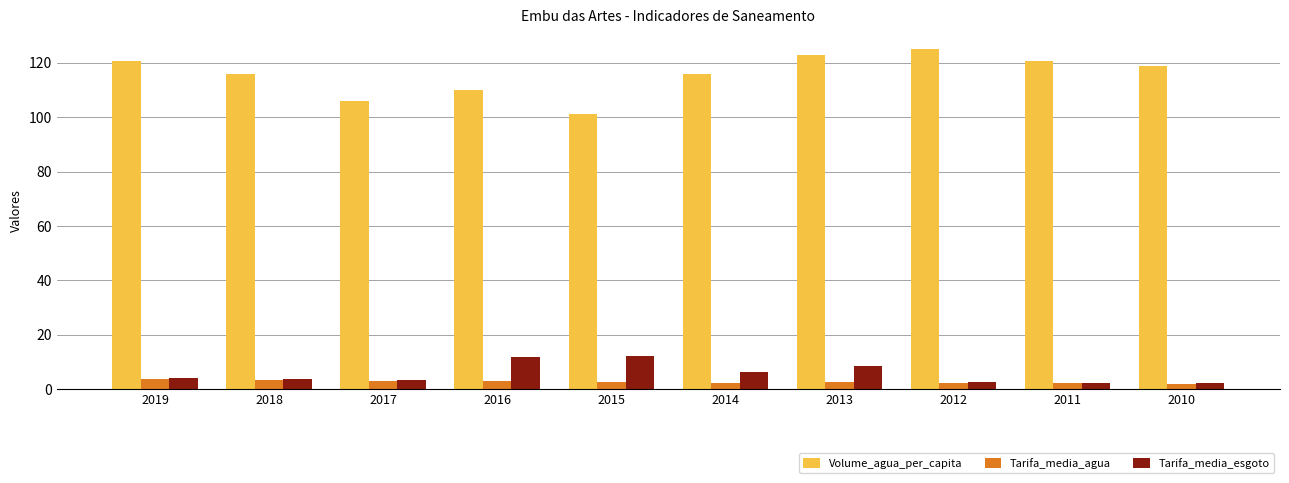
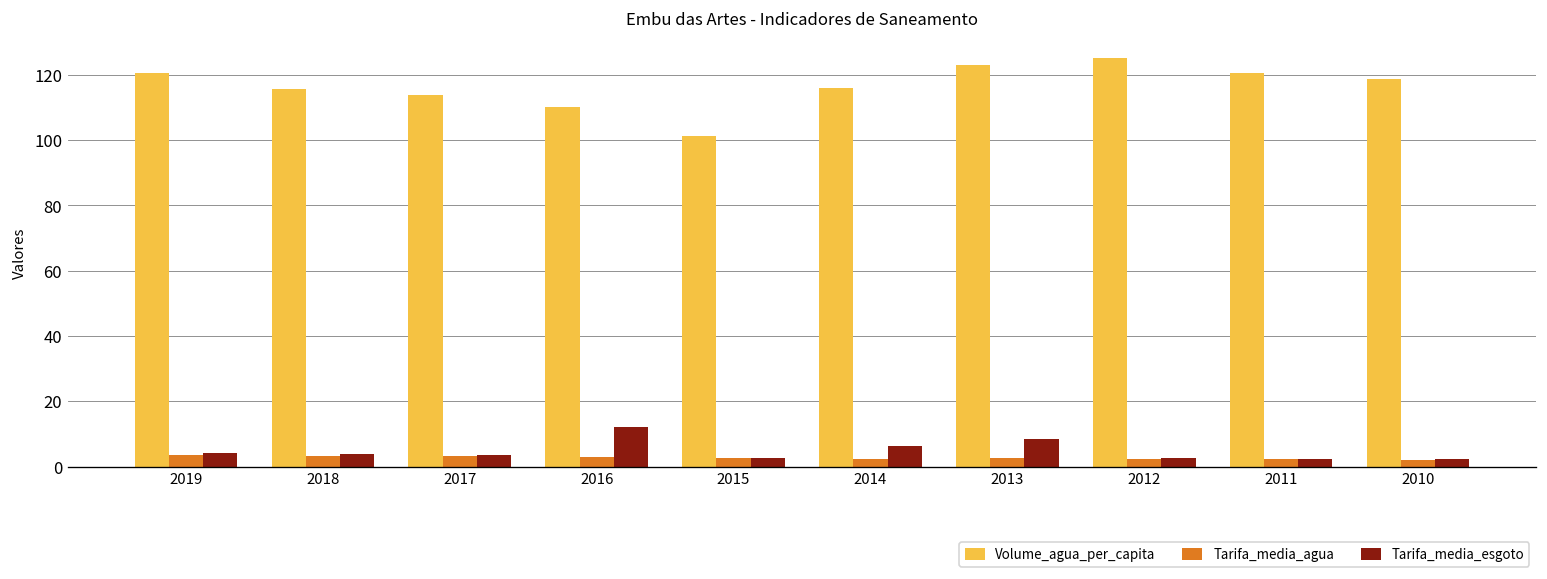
Volume_agua_per_capita, 2017: 106 -> 114
Tarifa_media_esgoto, 2015: 12 -> 3
